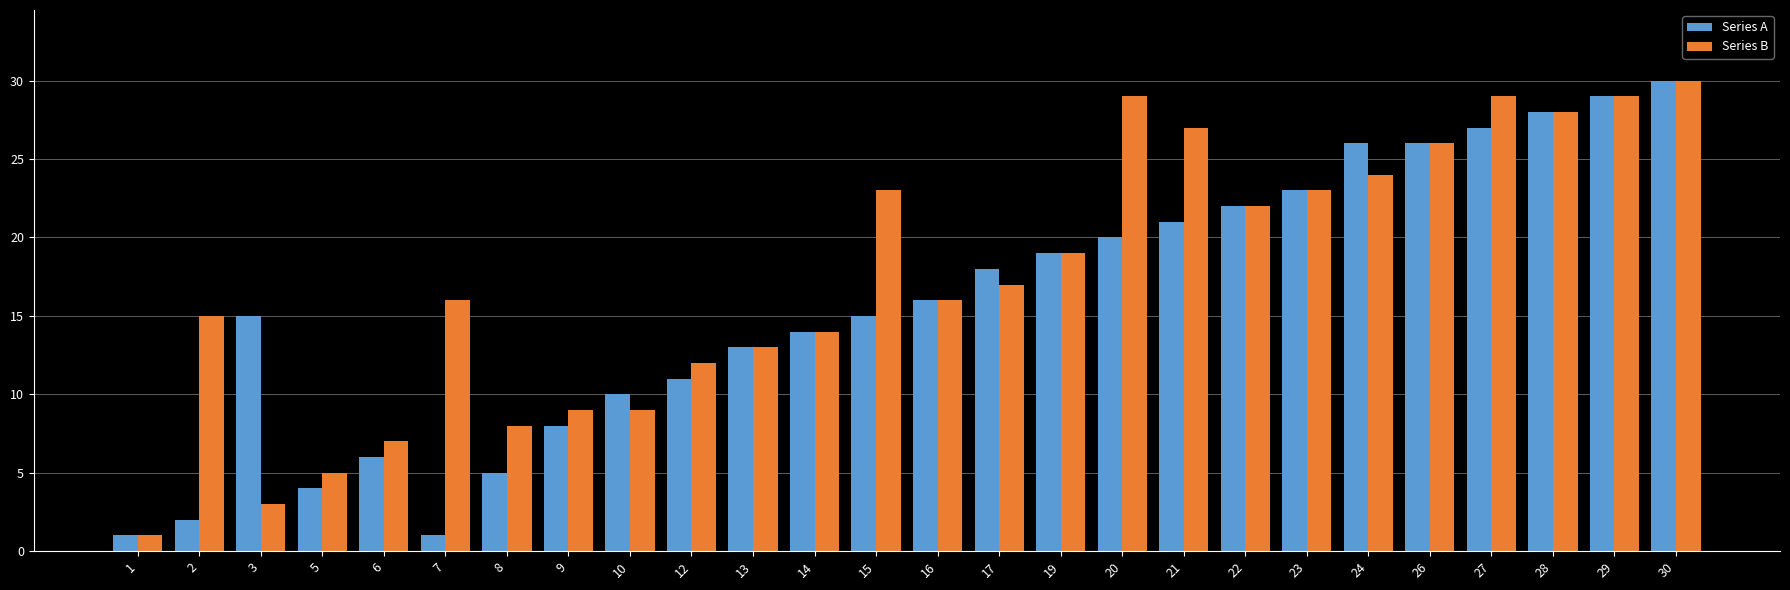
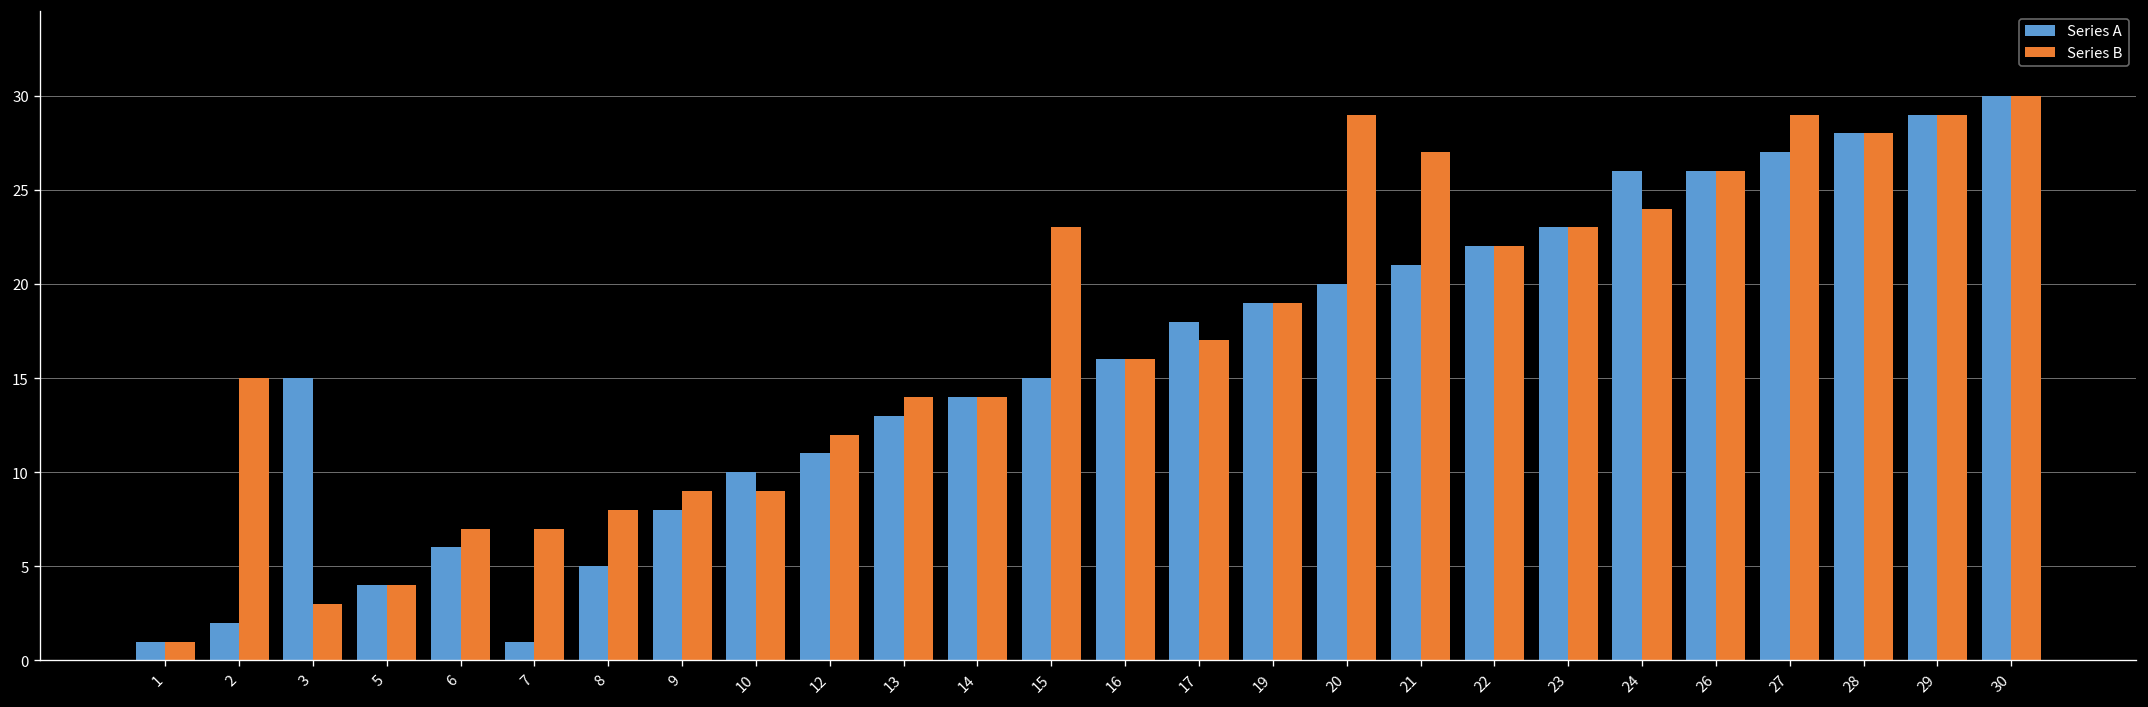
Series B, 5: 5 -> 4
Series B, 7: 16 -> 7
Series B, 13: 13 -> 14
